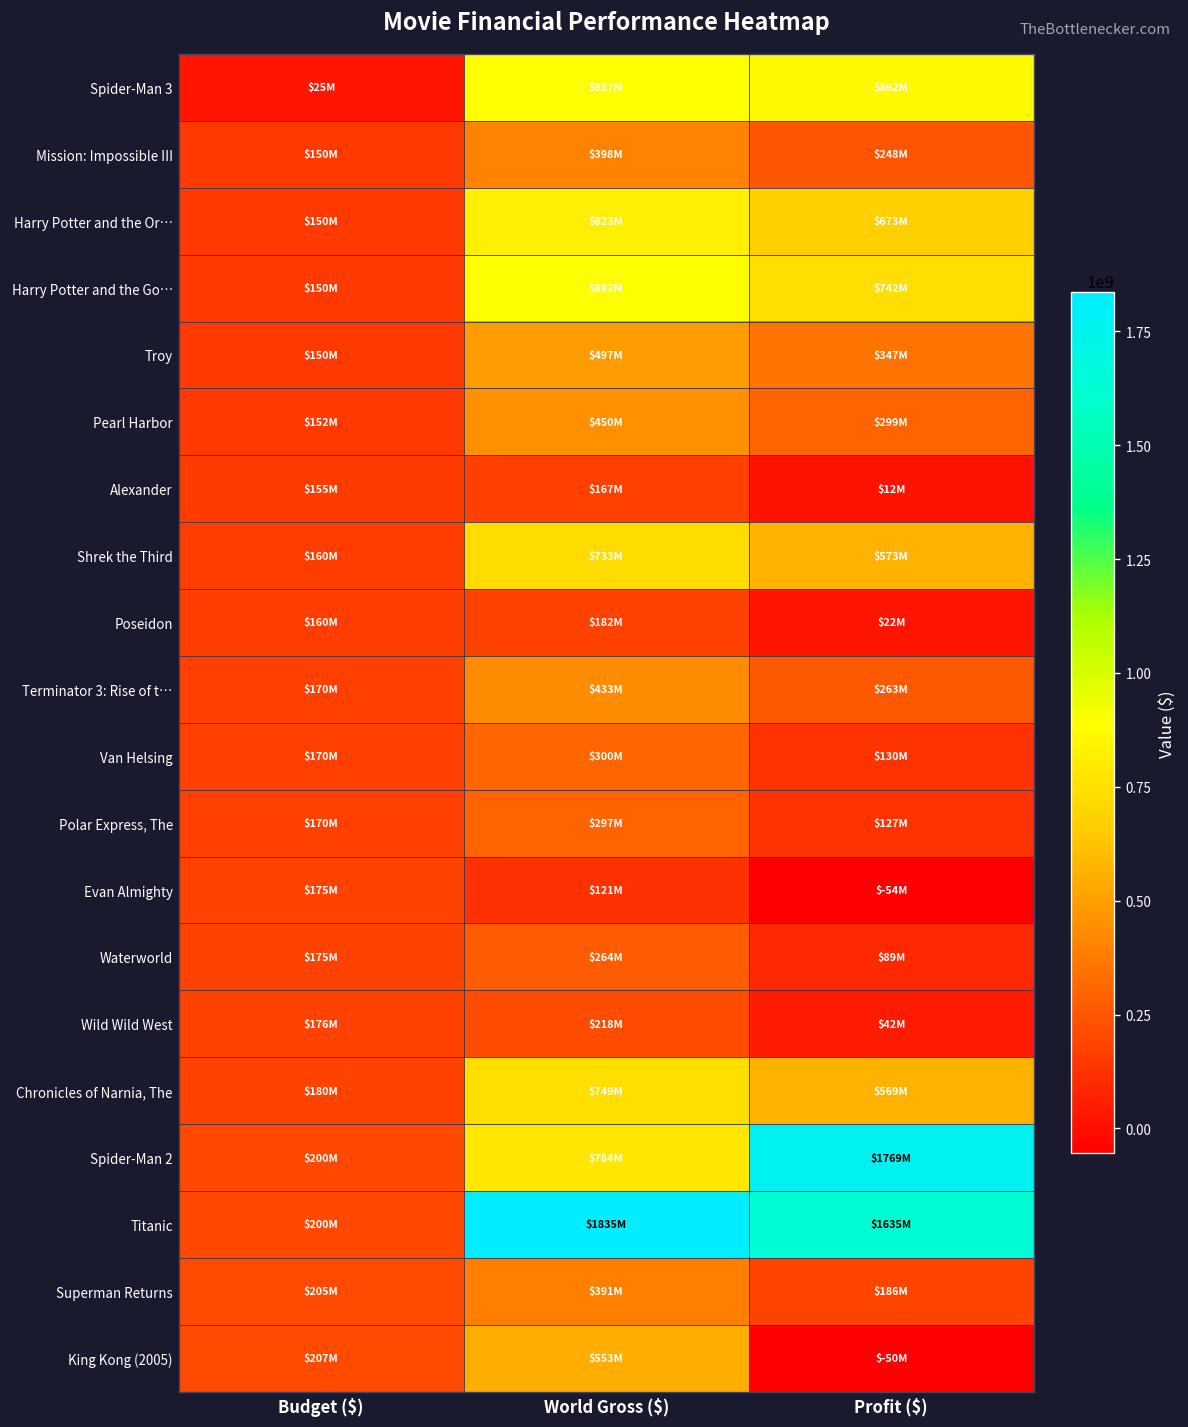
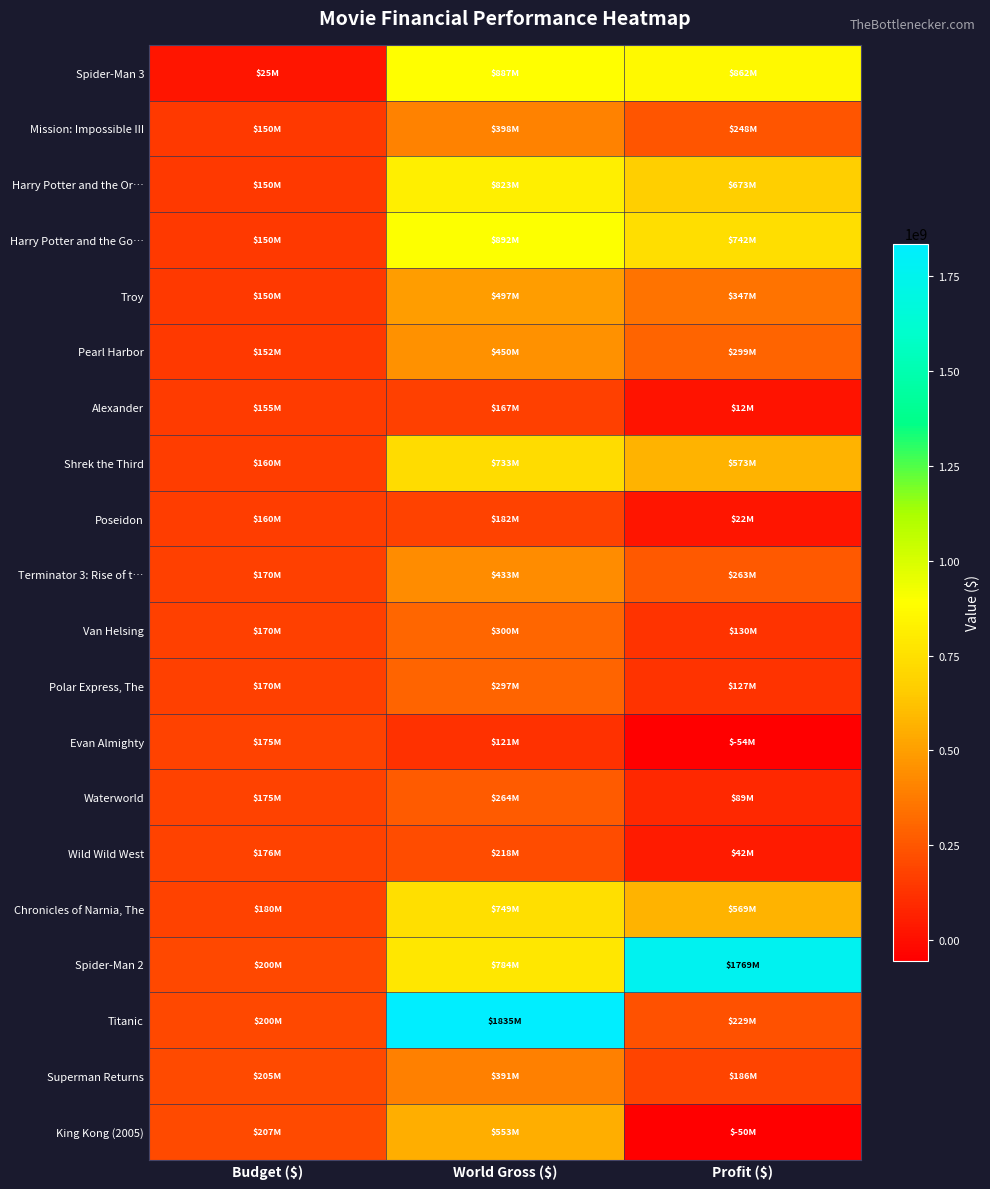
Titanic, Profit ($): $1635M -> $229M
